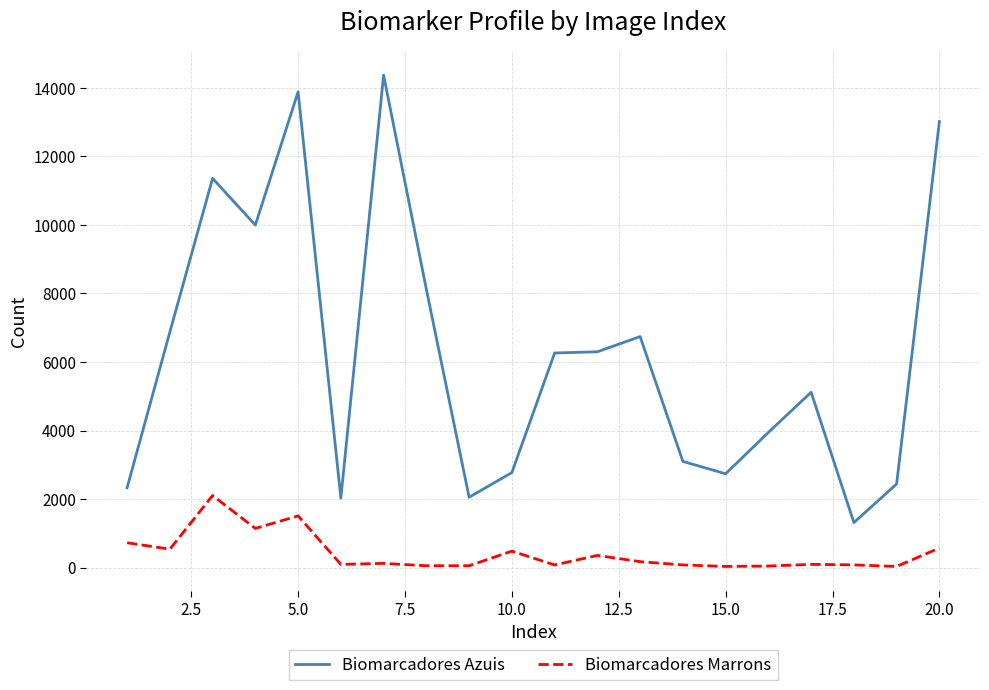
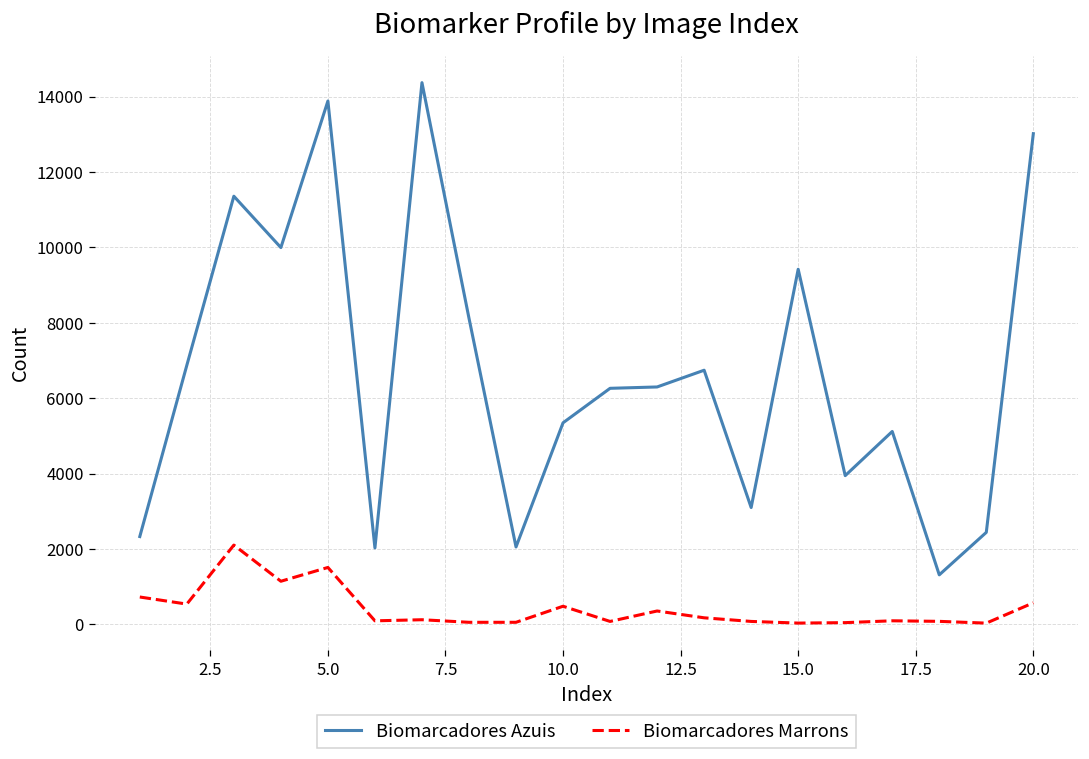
Biomarcadores Azuis, 10.0: 2800 -> 5300
Biomarcadores Azuis, 15.0: 2700 -> 9400
